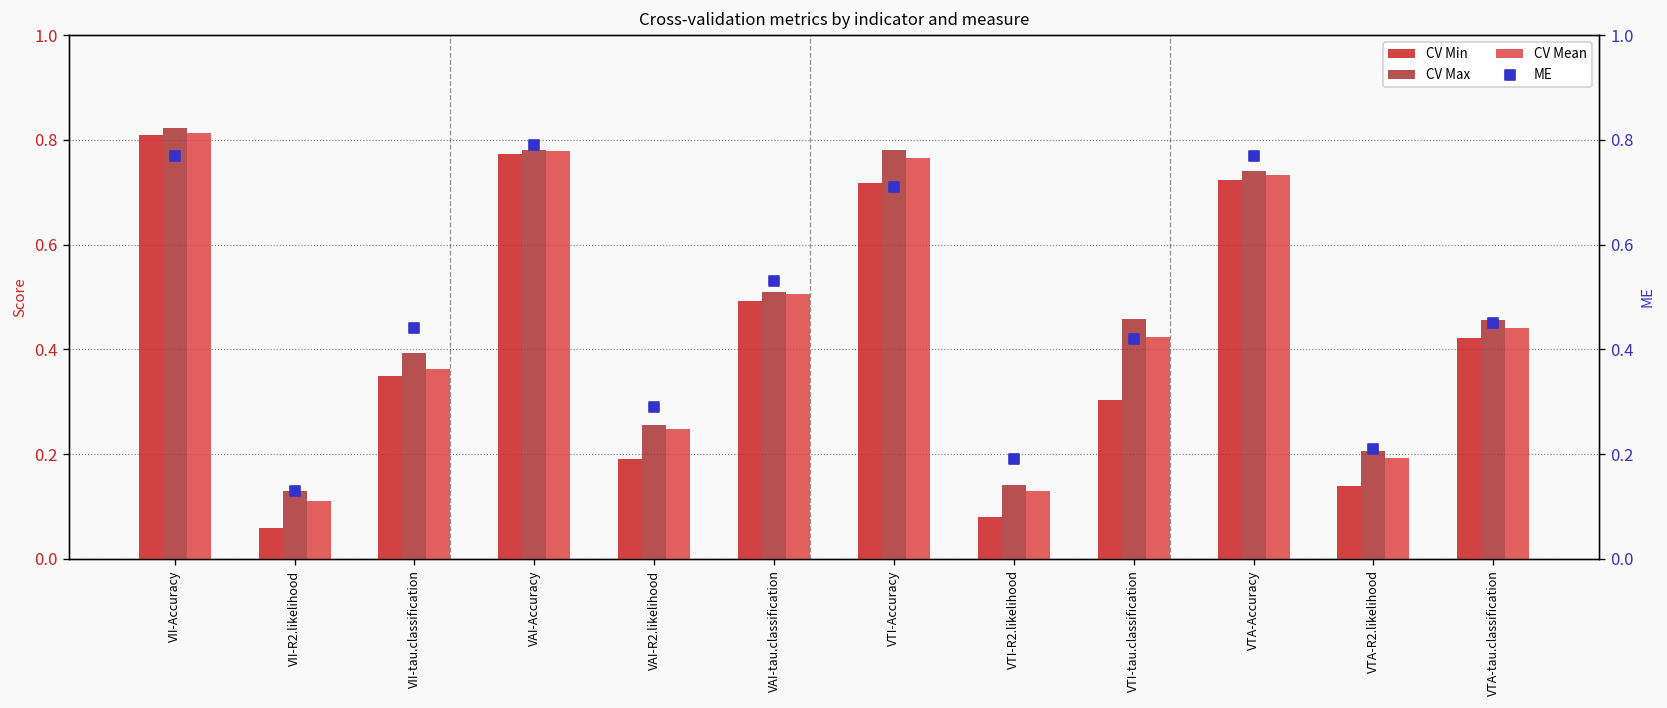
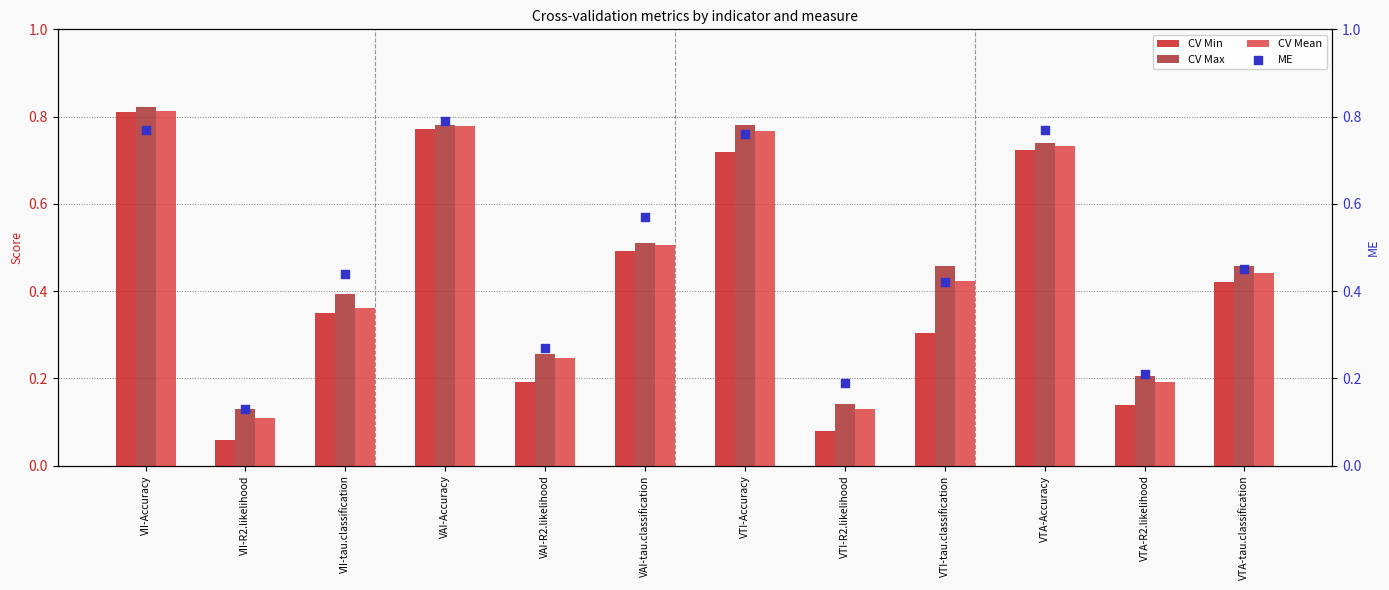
ME, VAI-R2.likelihood: 0.29 -> 0.27
ME, VAI-tau.classification: 0.53 -> 0.57
ME, VTI-Accuracy: 0.71 -> 0.76
